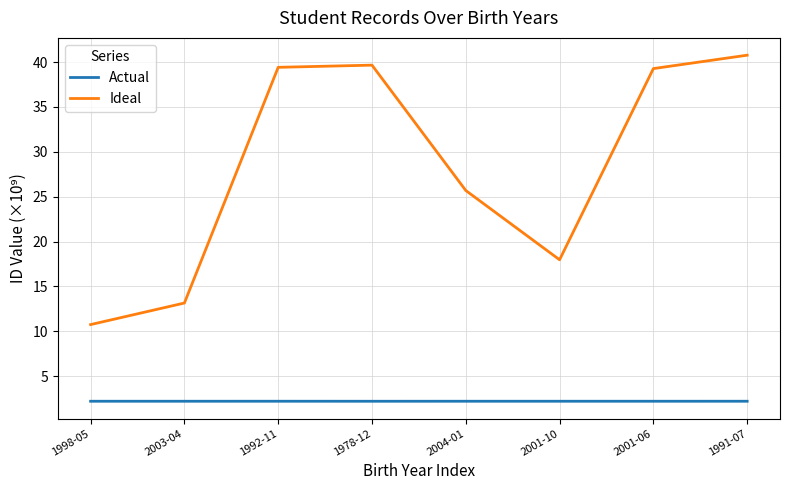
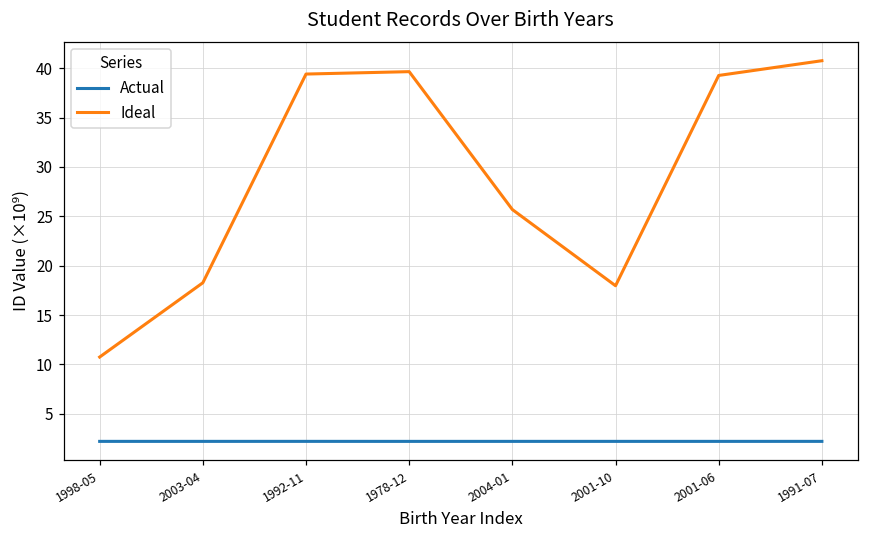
Ideal, 2003-04: 13 -> 18
